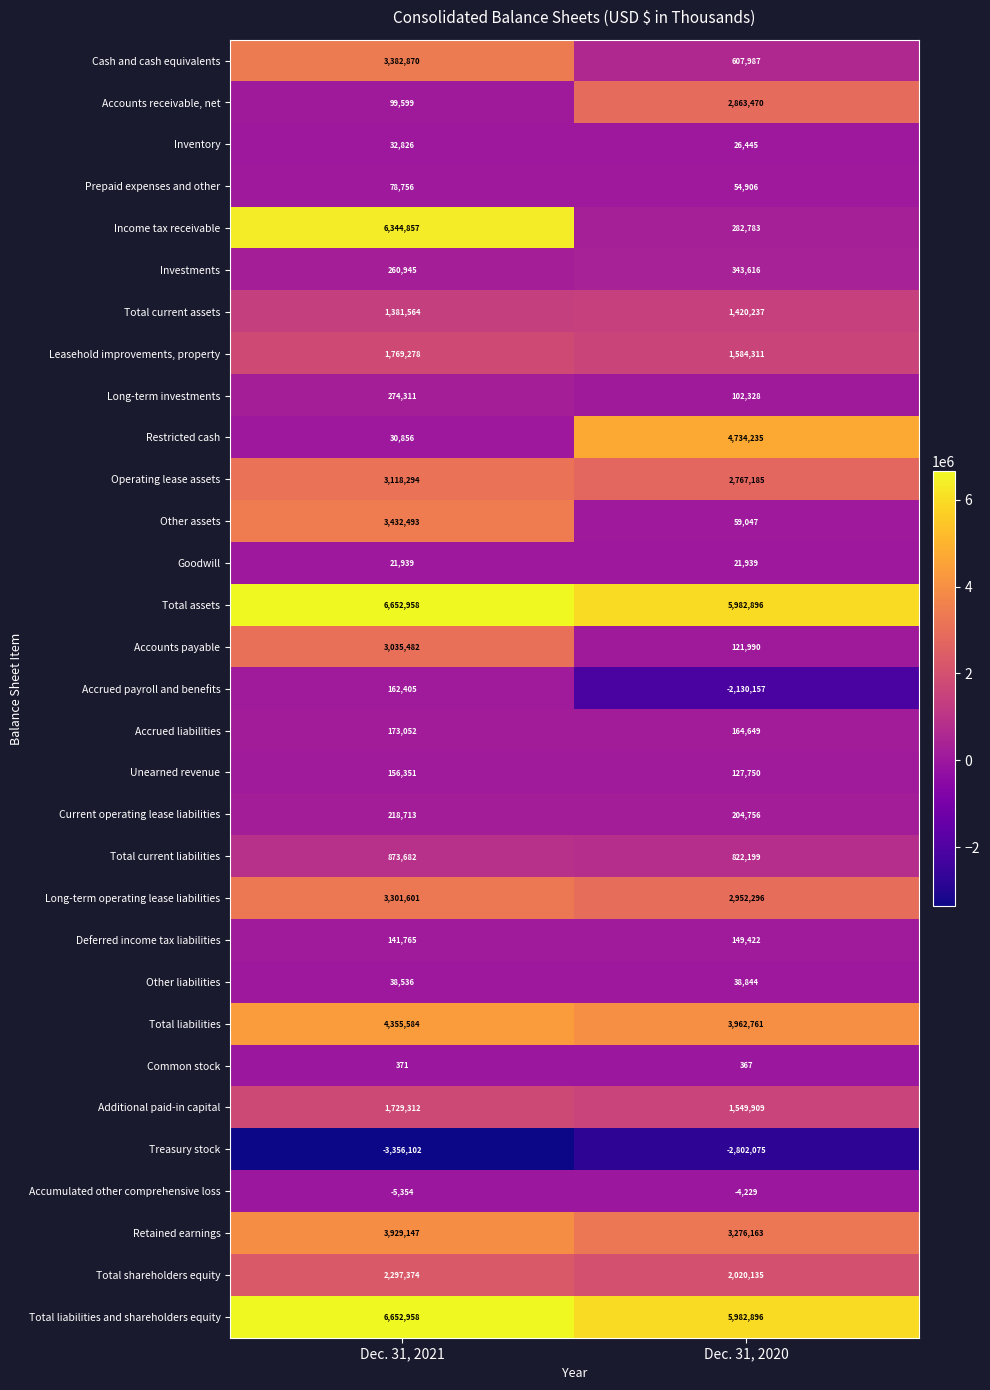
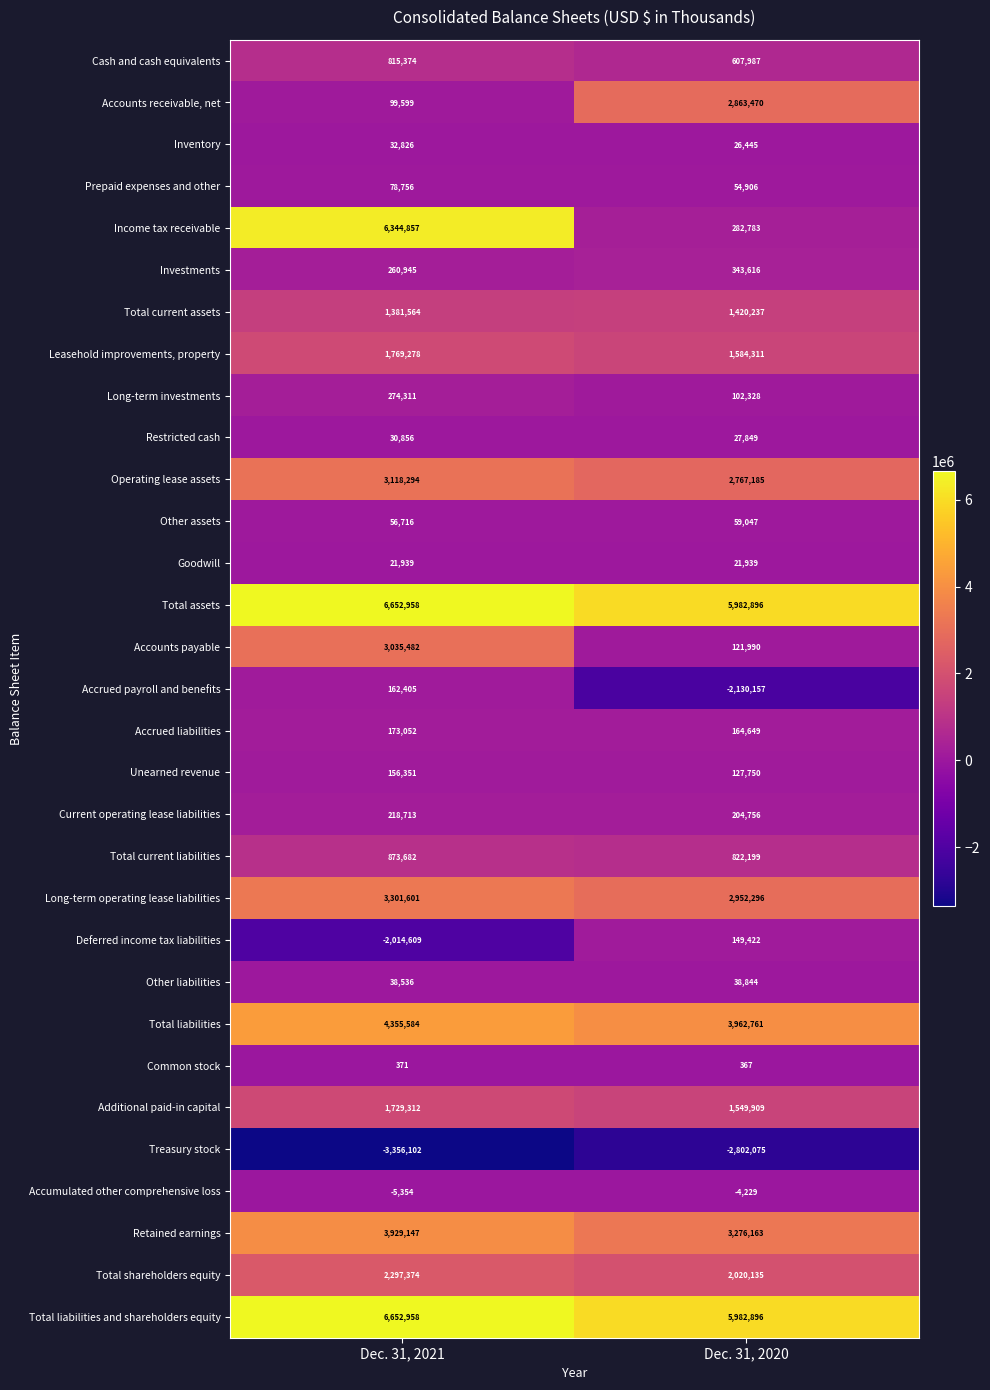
Cash and cash equivalents, Dec. 31, 2021: 3,382,870 -> 815,374
Restricted cash, Dec. 31, 2020: 4,734,235 -> 27,849
Other assets, Dec. 31, 2021: 3,432,493 -> 56,716
Deferred income tax liabilities, Dec. 31, 2021: 141,765 -> -2,014,609
